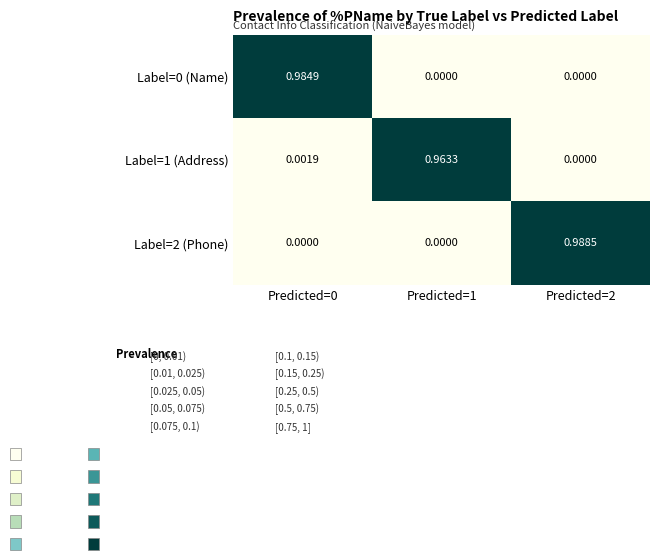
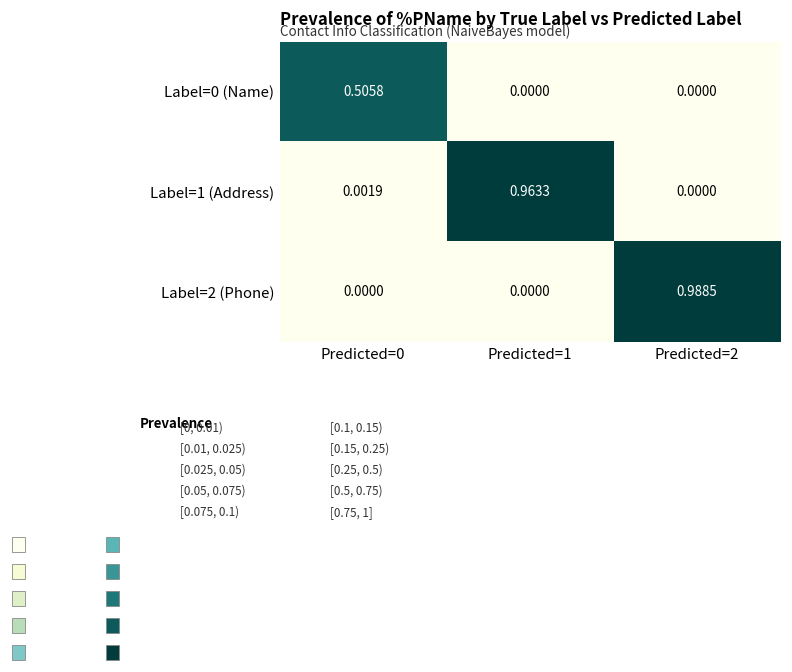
Label=0 (Name), Predicted=0: 0.9849 -> 0.5058
